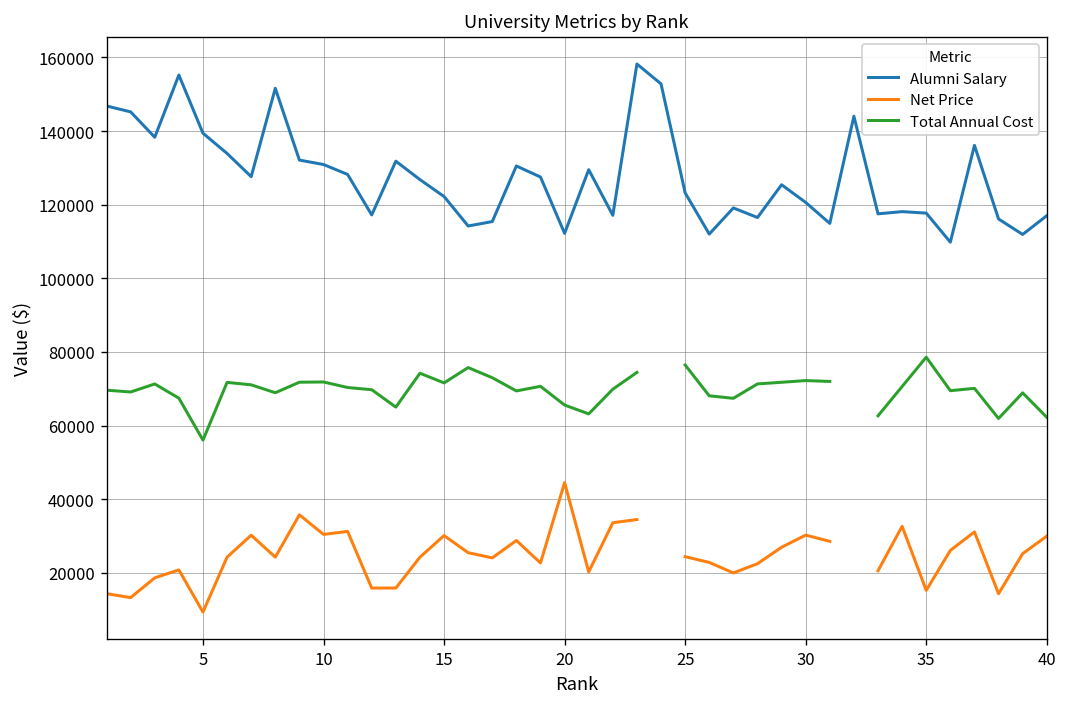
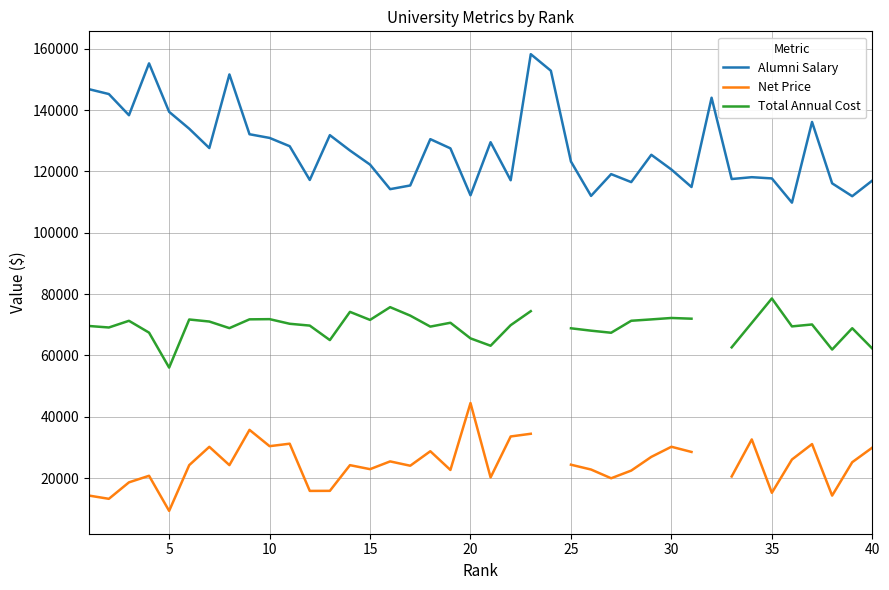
Net Price, 15: 30000 -> 23000
Total Annual Cost, 25: 76000 -> 69000
